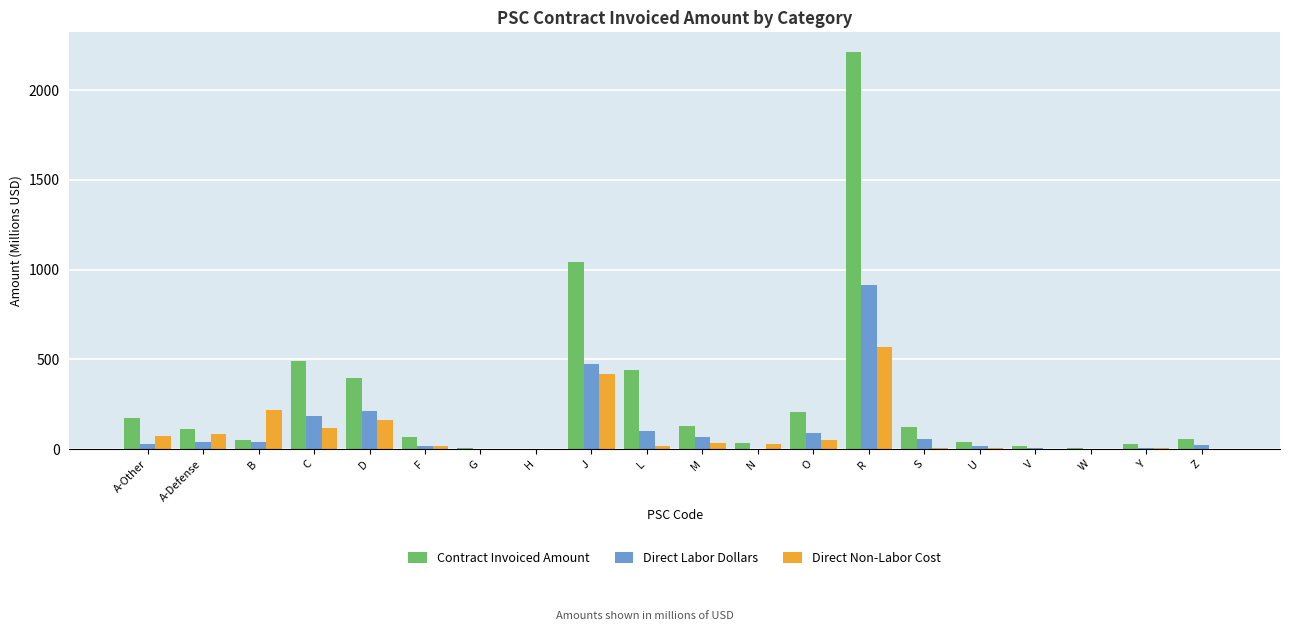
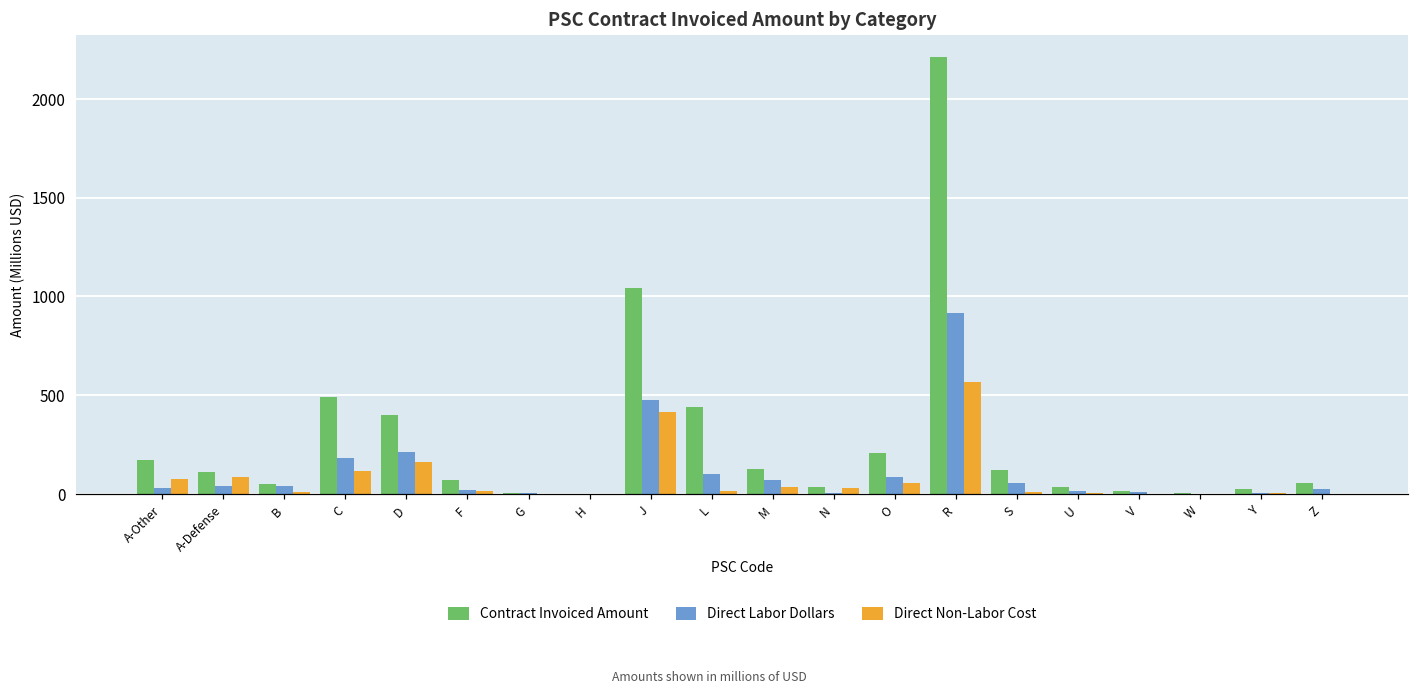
Direct Non-Labor Cost, B: 220 -> 10
